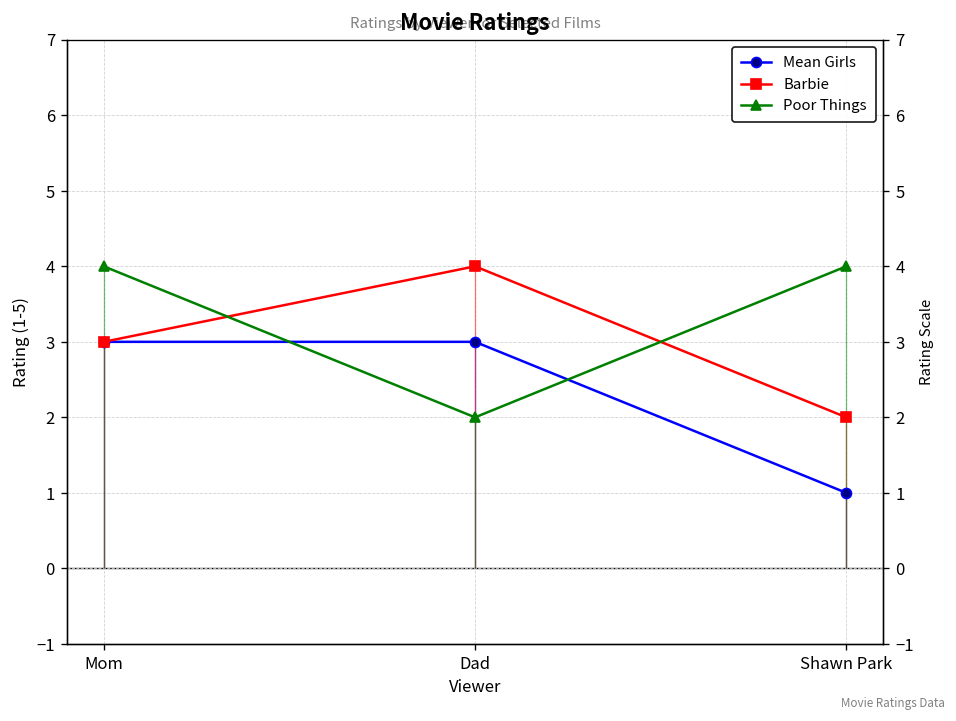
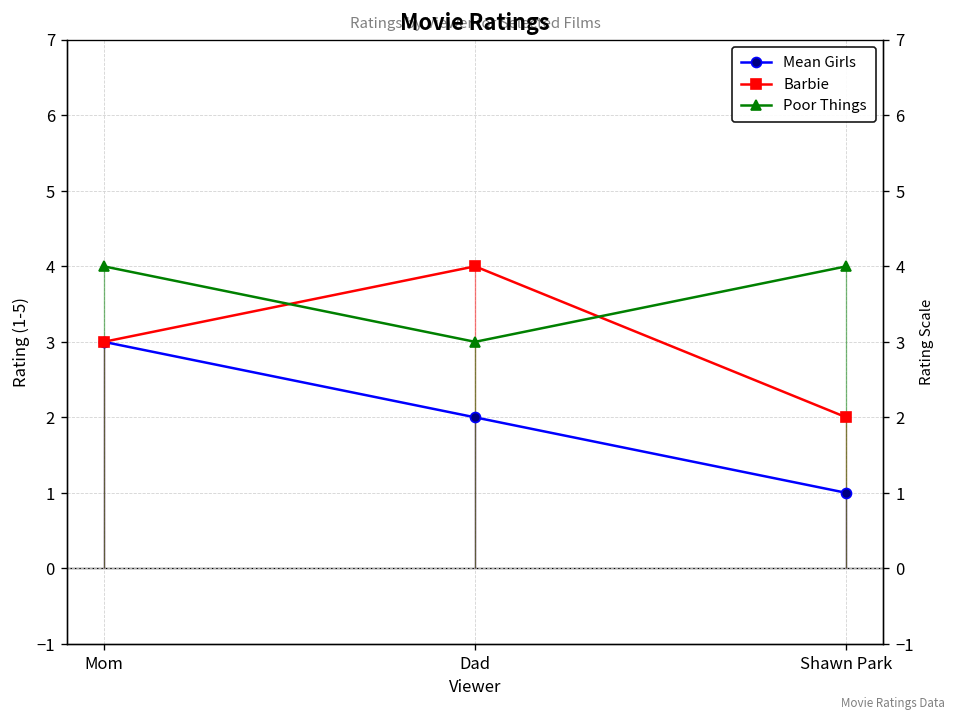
Mean Girls, Dad: 3 -> 2
Poor Things, Dad: 2 -> 3
